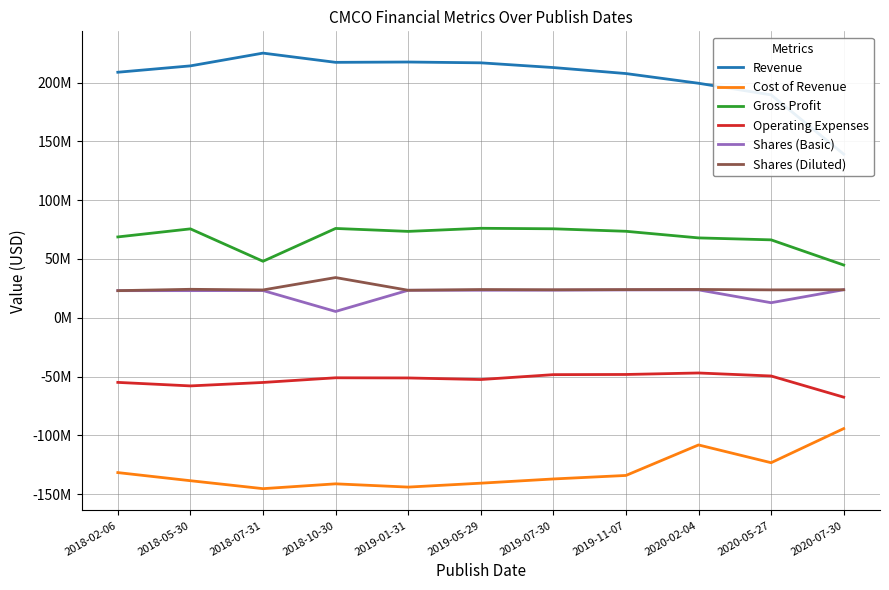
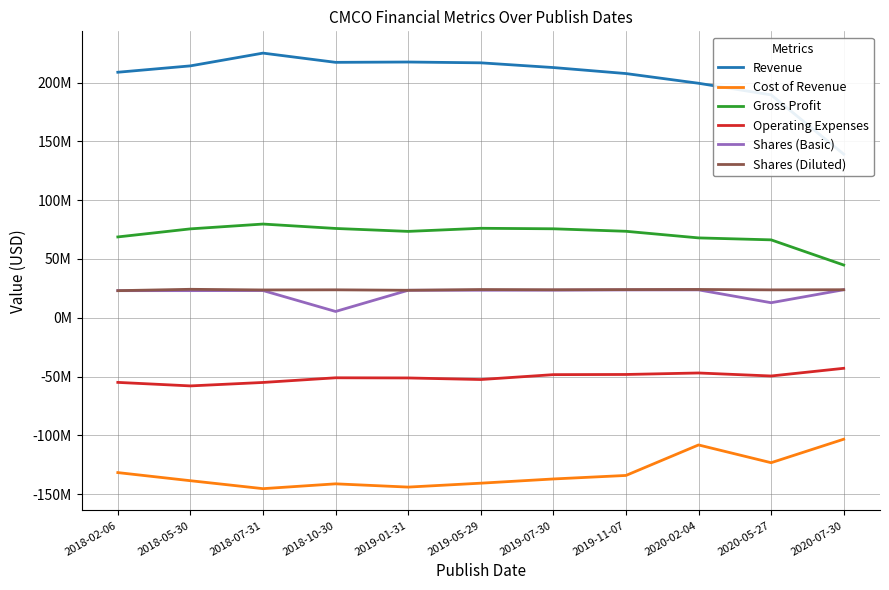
Gross Profit, 2018-07-31: 48000000 -> 80000000
Shares (Diluted), 2018-10-30: 34000000 -> 24000000
Cost of Revenue, 2020-07-30: -94000000 -> -103000000
Operating Expenses, 2020-07-30: -68000000 -> -43000000
